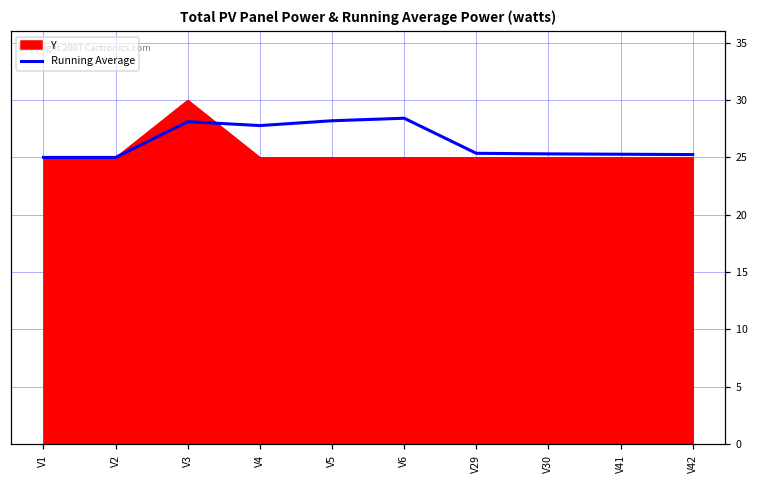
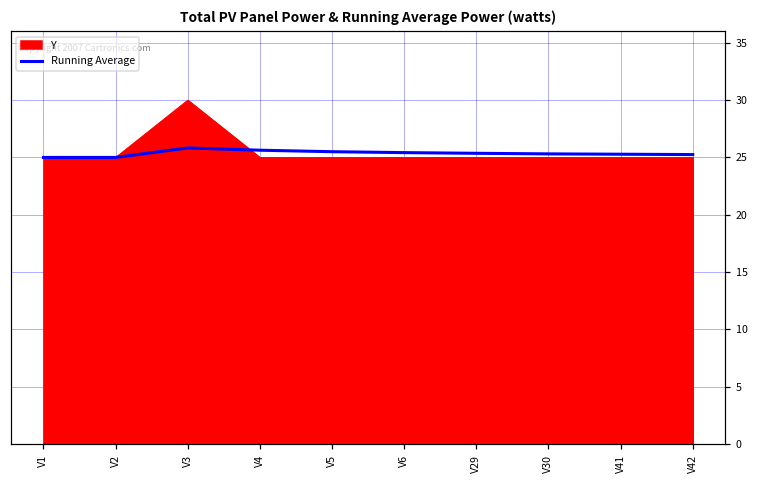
Running Average, V3: 28.1 -> 25.8
Running Average, V4: 27.8 -> 25.6
Running Average, V5: 28.2 -> 25.5
Running Average, V6: 28.4 -> 25.4
